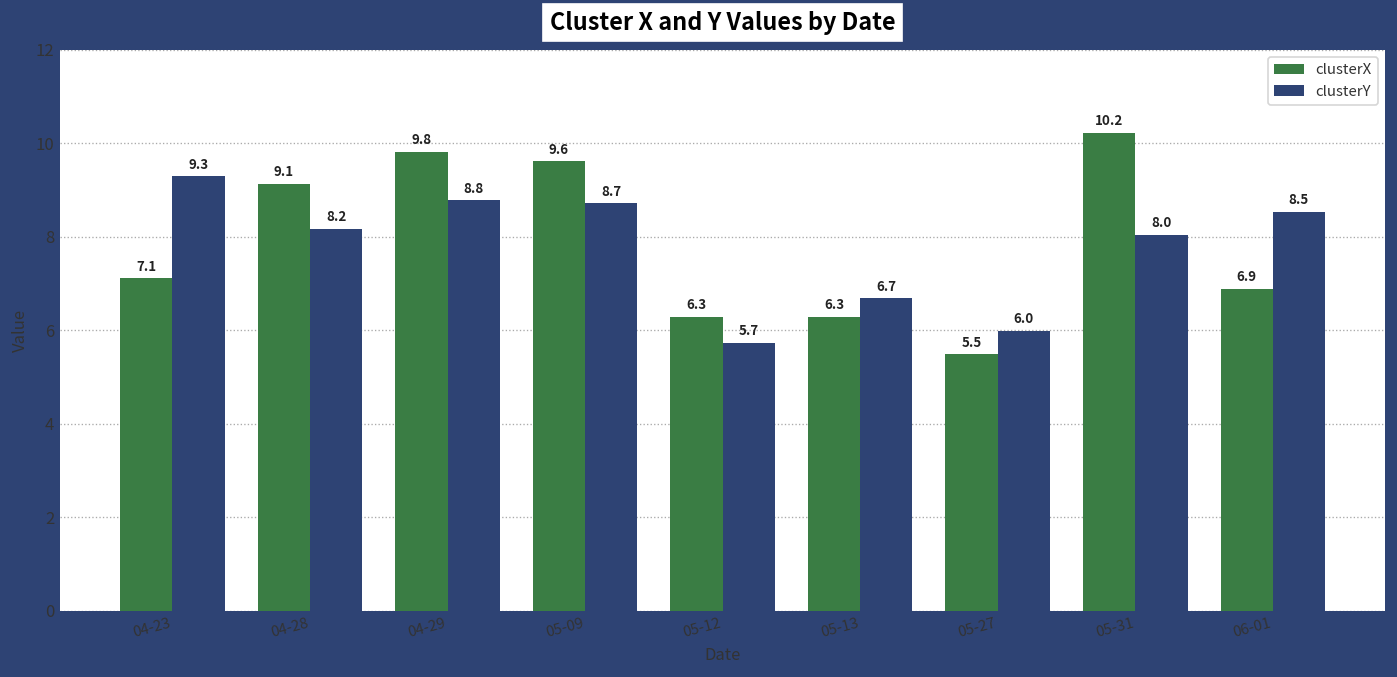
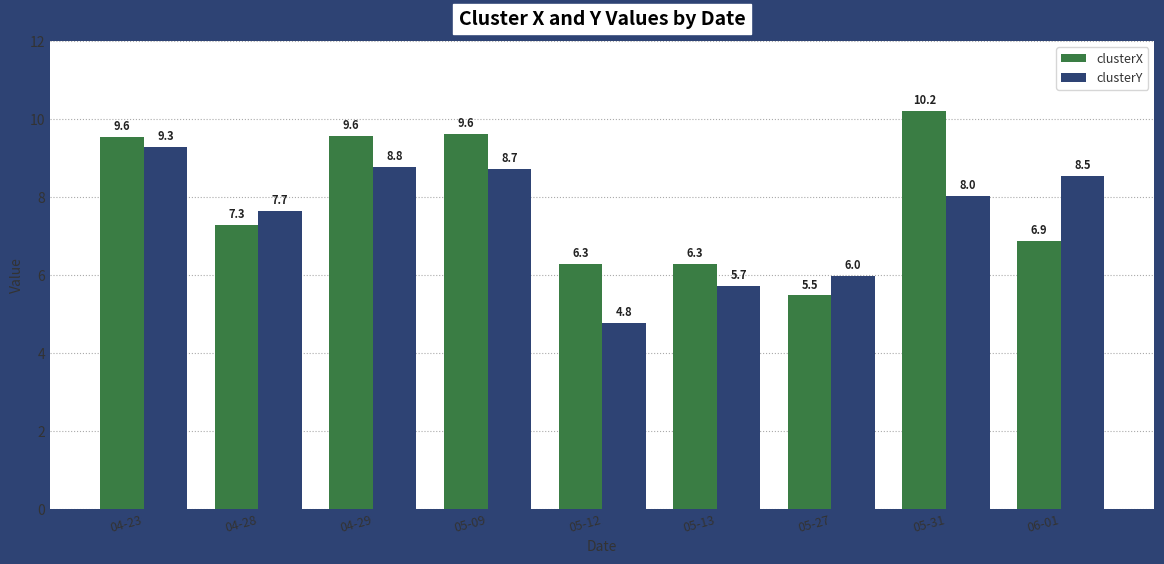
clusterX, 04-23: 7.1 -> 9.6
clusterX, 04-28: 9.1 -> 7.3
clusterY, 04-28: 8.2 -> 7.7
clusterX, 04-29: 9.8 -> 9.6
clusterY, 05-12: 5.7 -> 4.8
clusterY, 05-13: 6.7 -> 5.7
